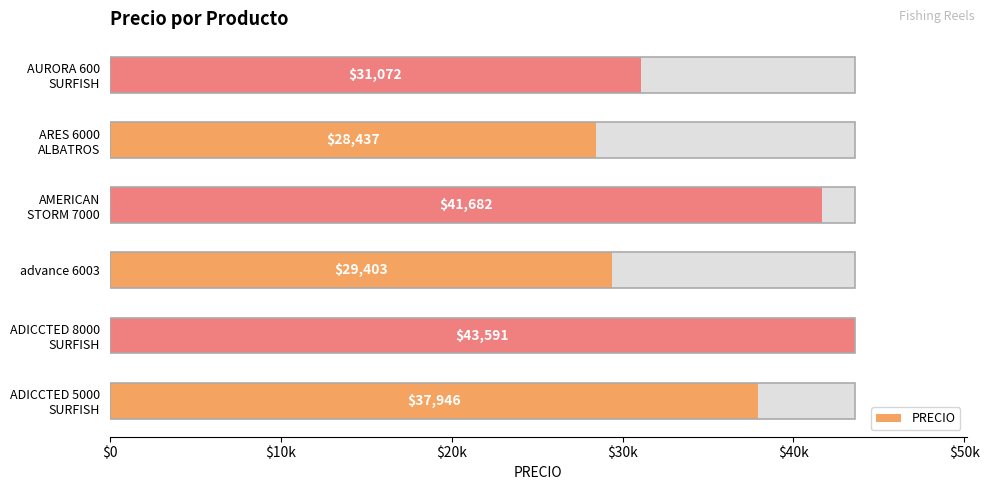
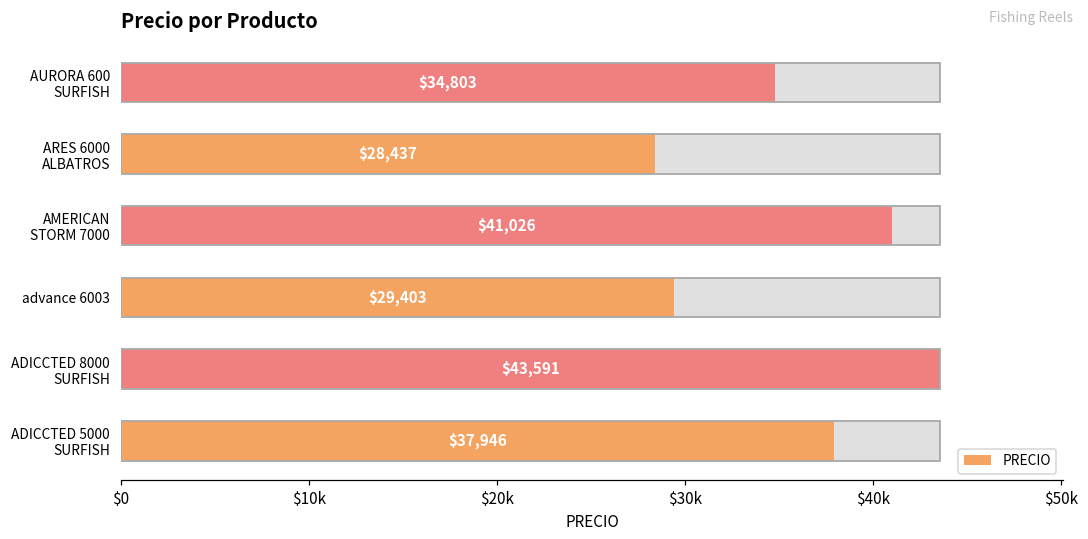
PRECIO, AURORA 600 SURFISH: $31,072 -> $34,803
PRECIO, AMERICAN STORM 7000: $41,682 -> $41,026
